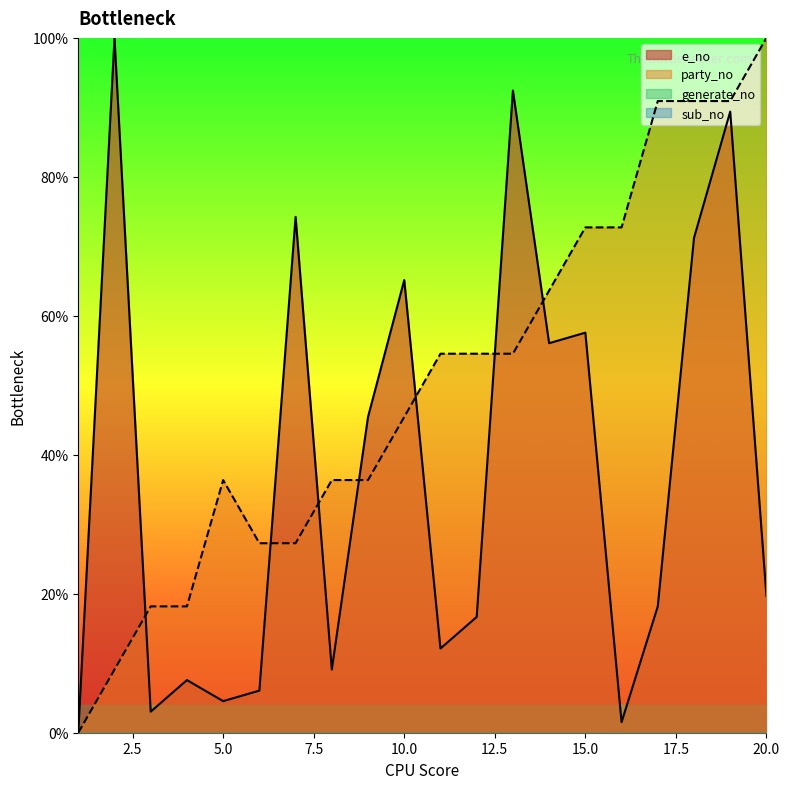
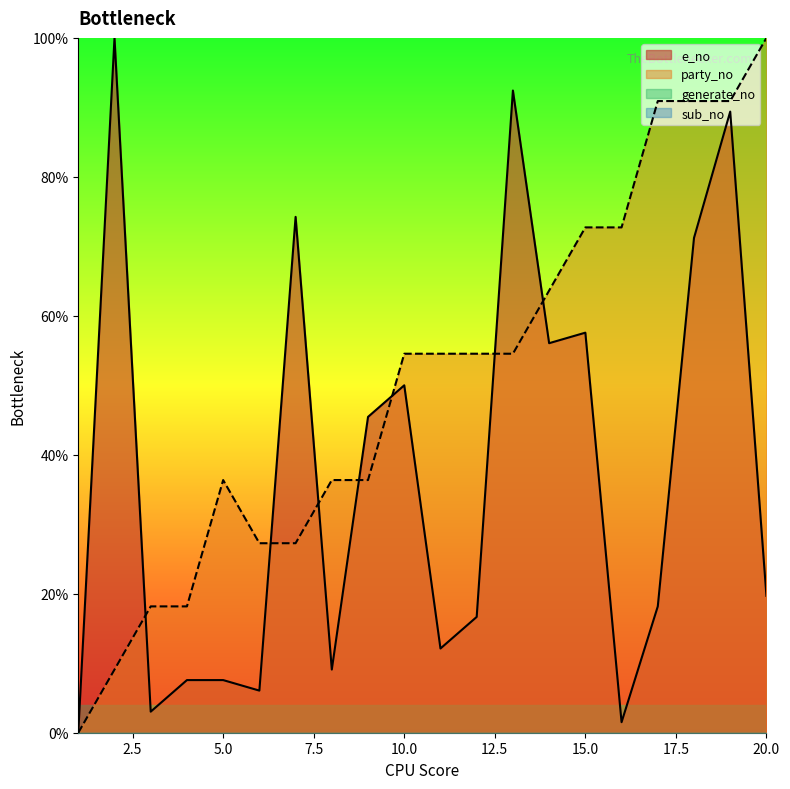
e_no, 5.0: 5% -> 8%
e_no, 10.0: 65% -> 50%
party_no, 10.0: 45% -> 55%
